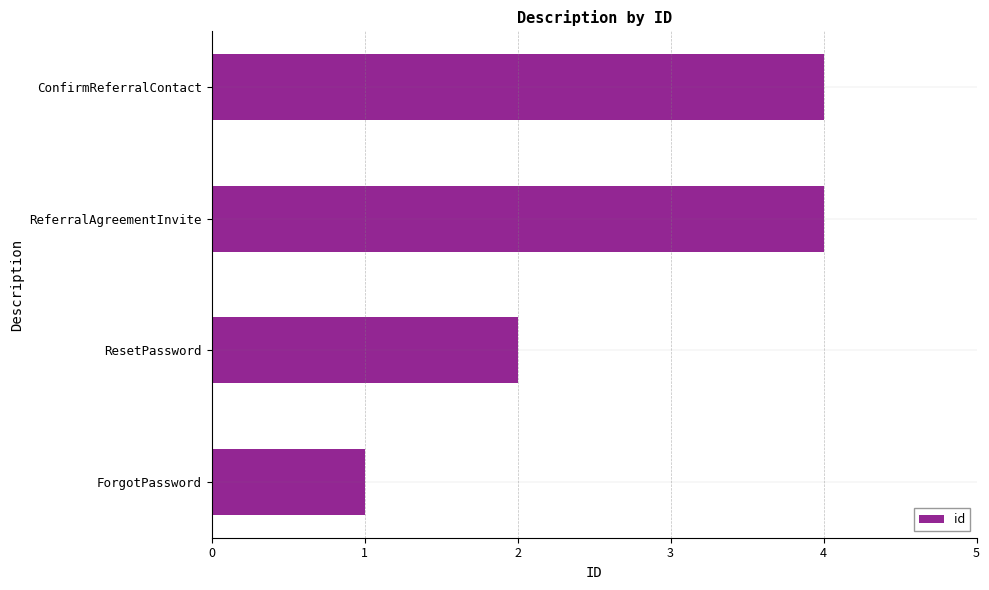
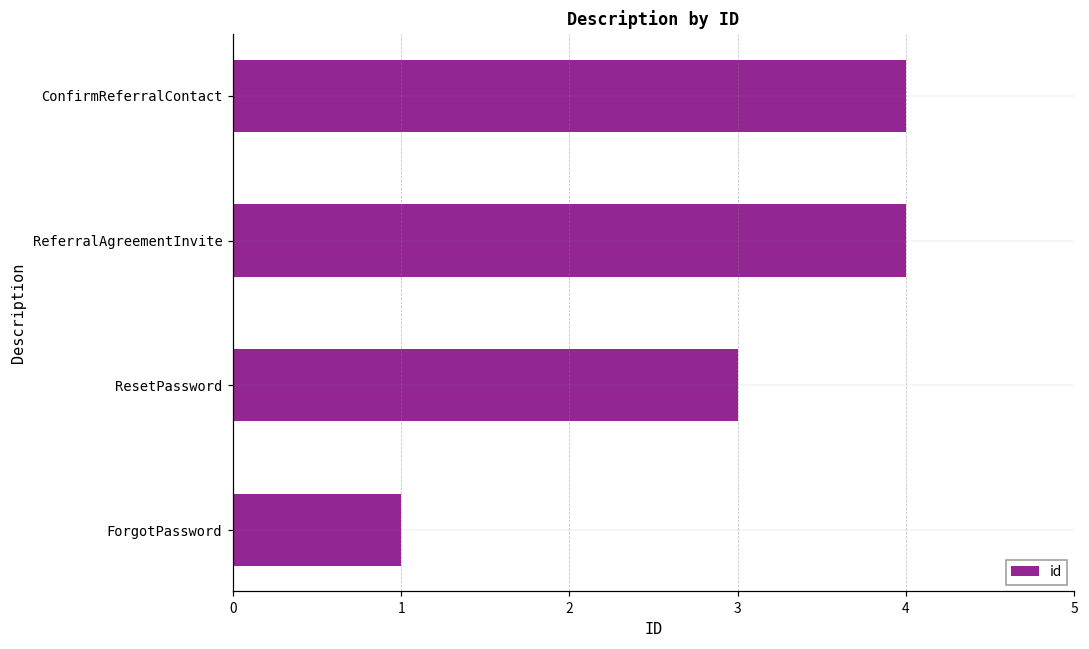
ResetPassword: 2 -> 3
